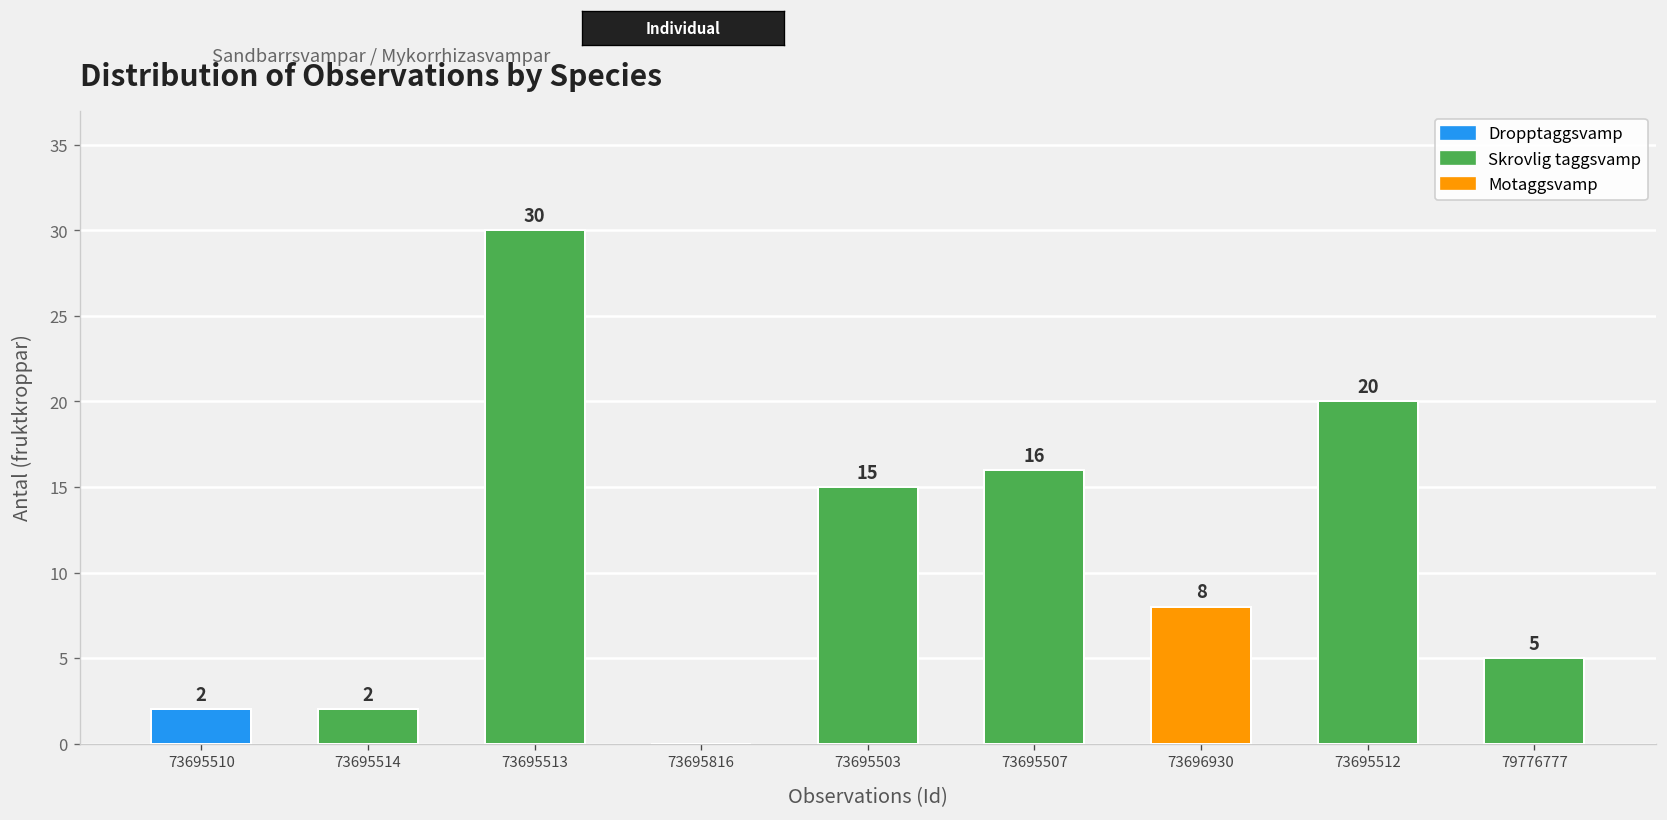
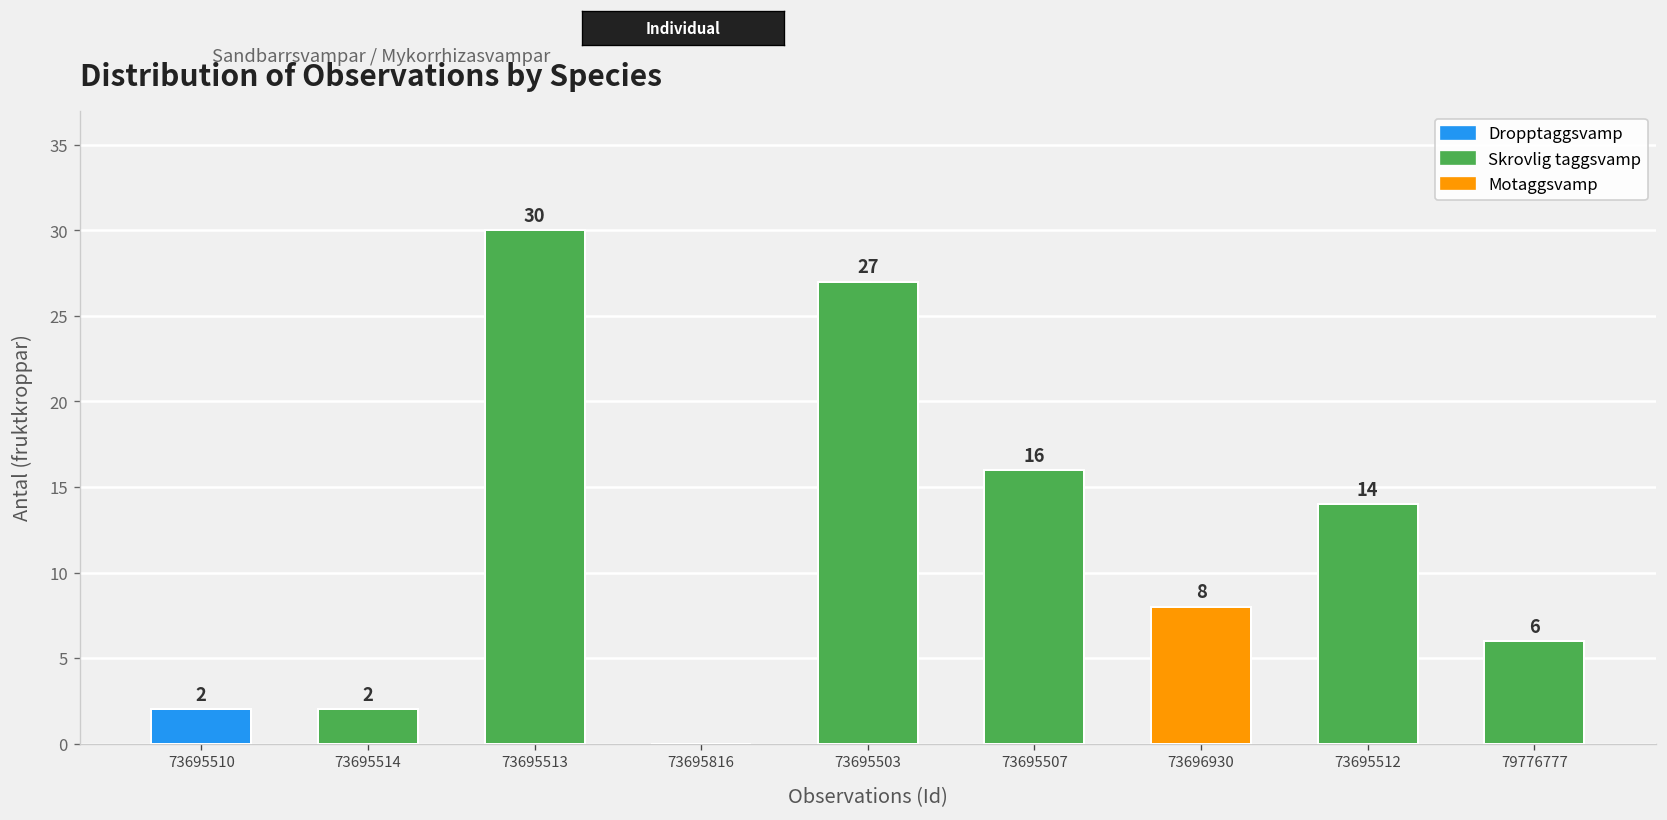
73695503: 15 -> 27
73695512: 20 -> 14
79776777: 5 -> 6
